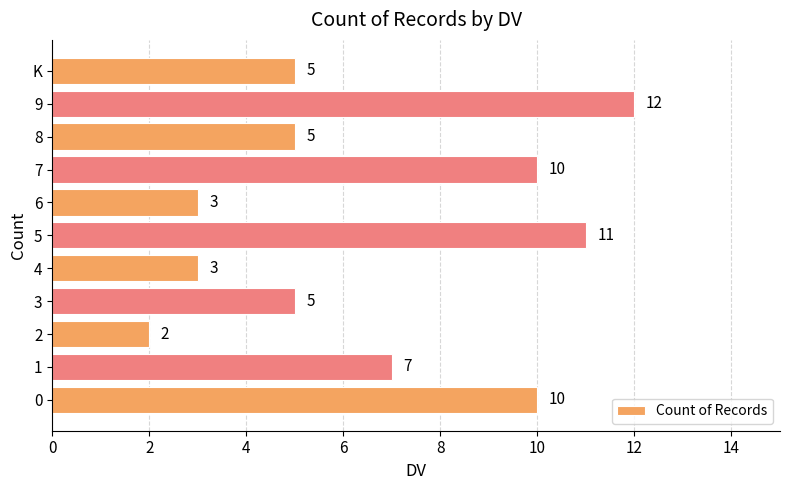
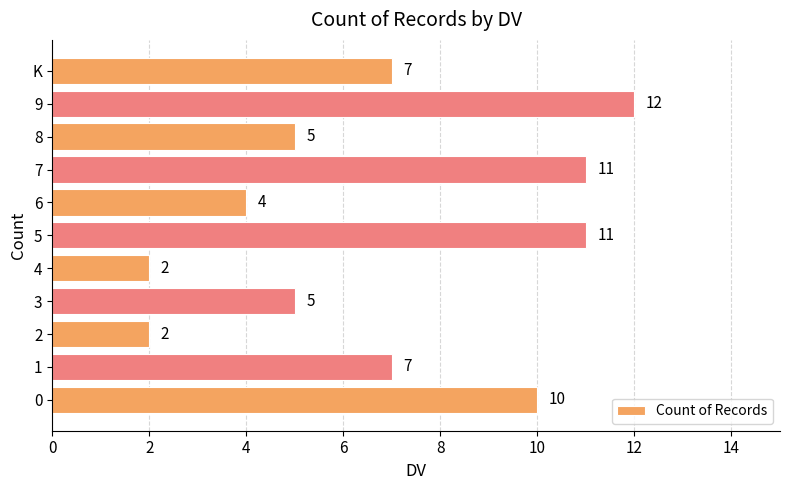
K: 5 -> 7
7: 10 -> 11
6: 3 -> 4
4: 3 -> 2
